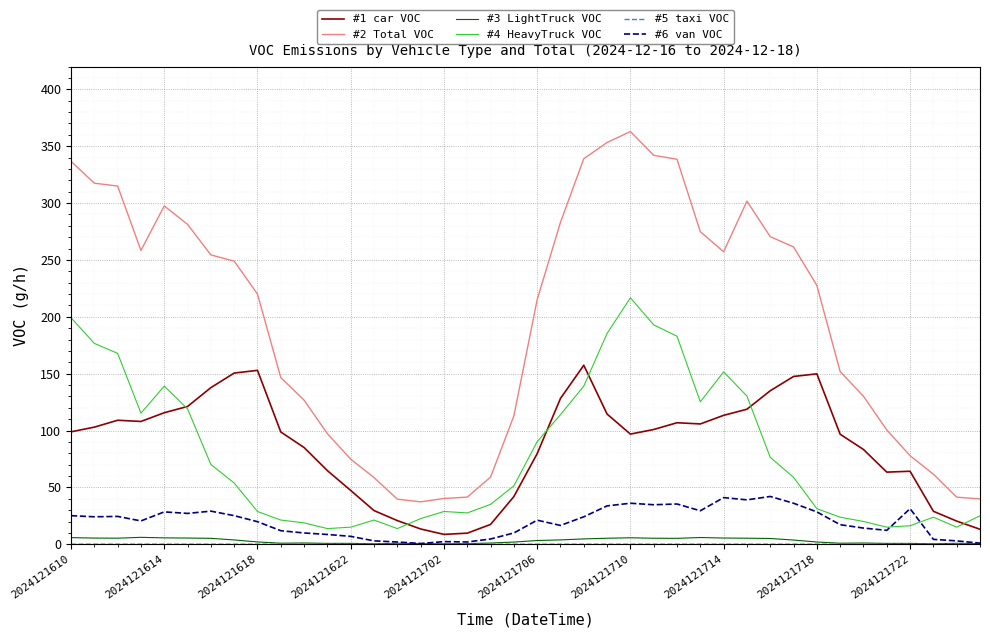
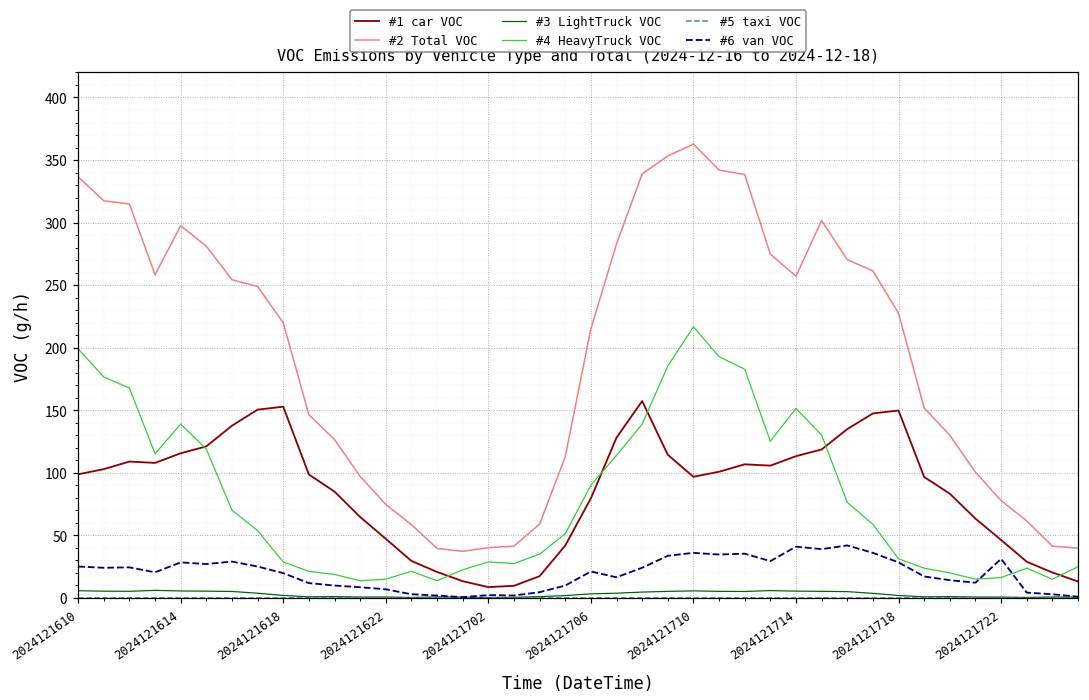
#1 car VOC, 2024121722: 64 -> 46
